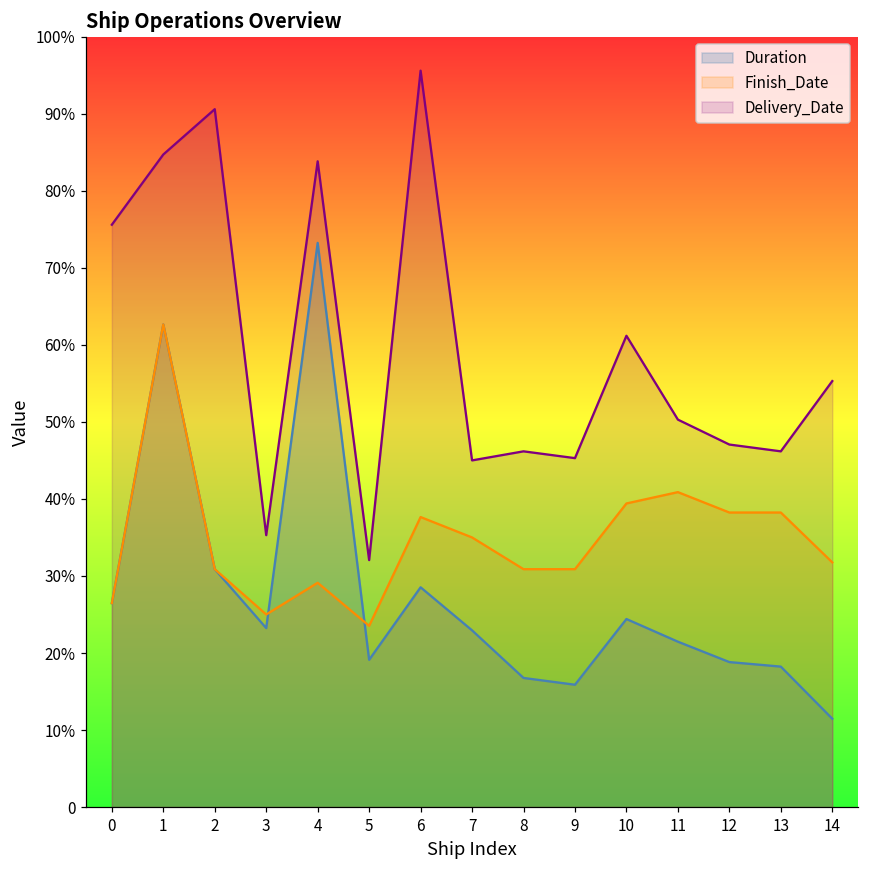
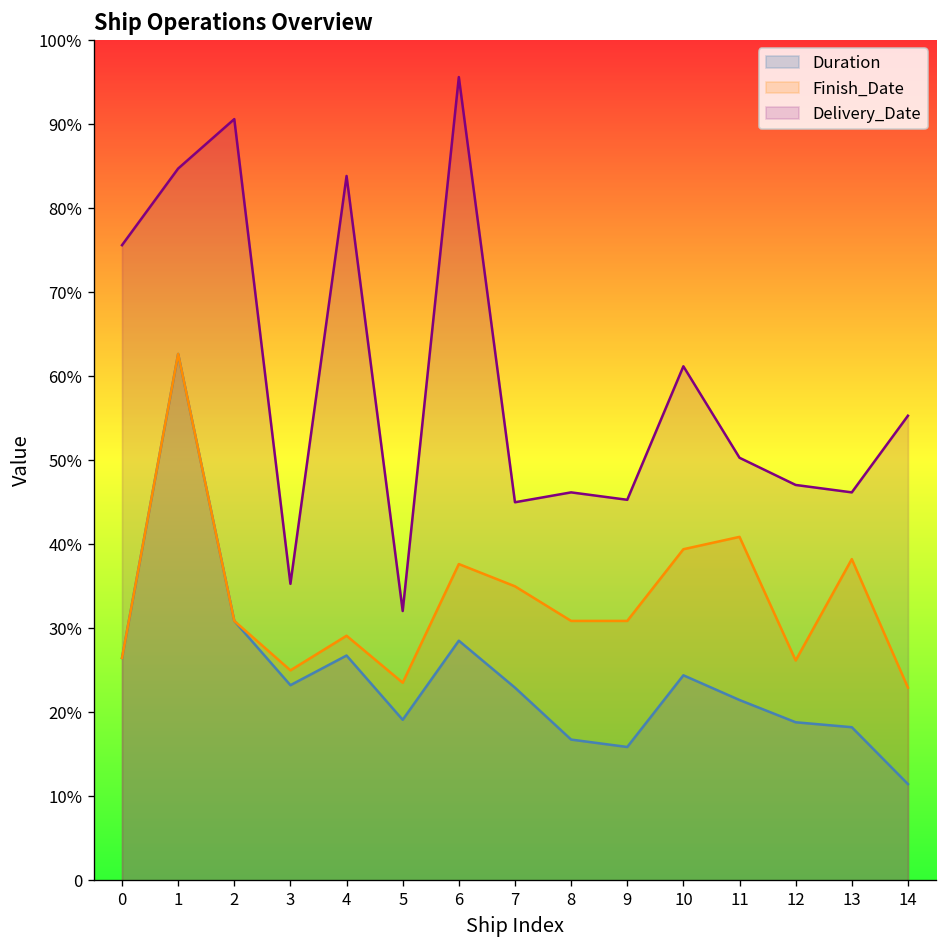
Duration, 4: 73% -> 27%
Finish_Date, 12: 38% -> 26%
Finish_Date, 14: 32% -> 23%
